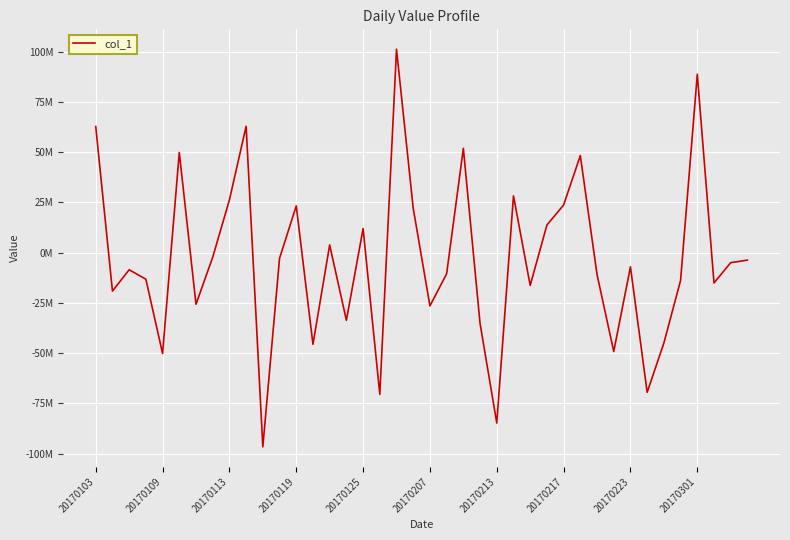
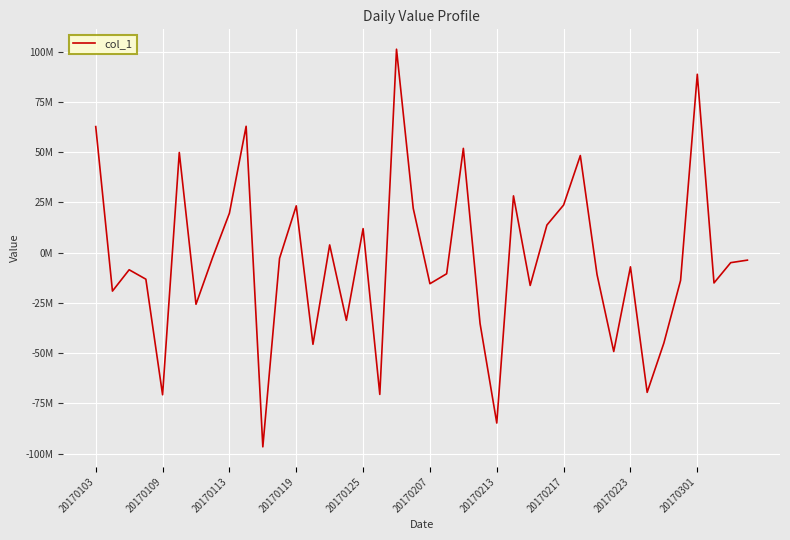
20170109: -50000000 -> -71000000
20170113: 26000000 -> 20000000
20170207: -26000000 -> -15000000
